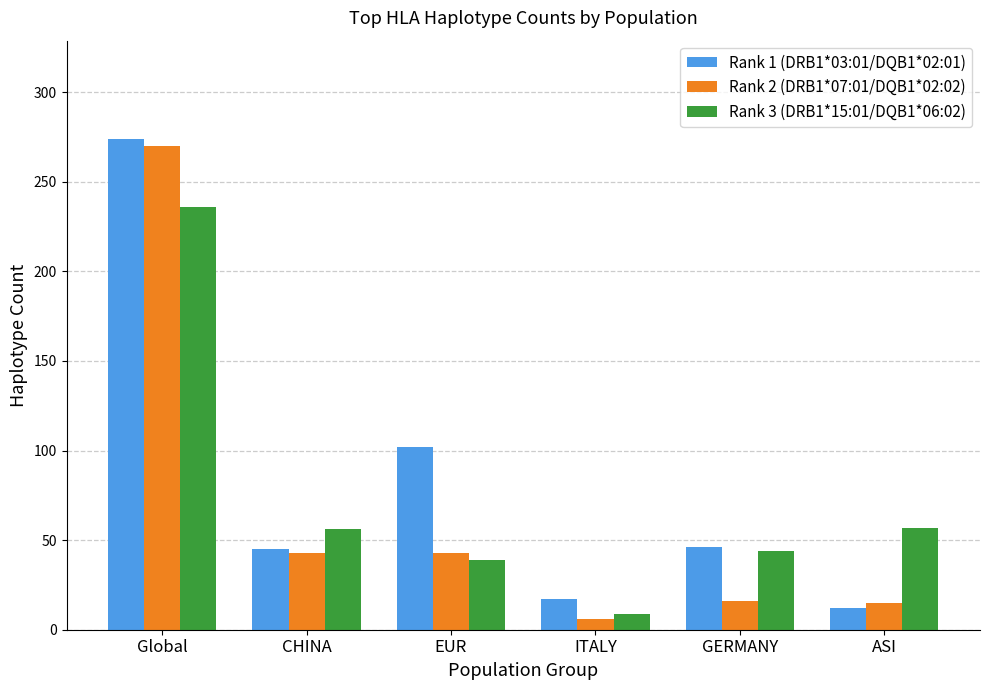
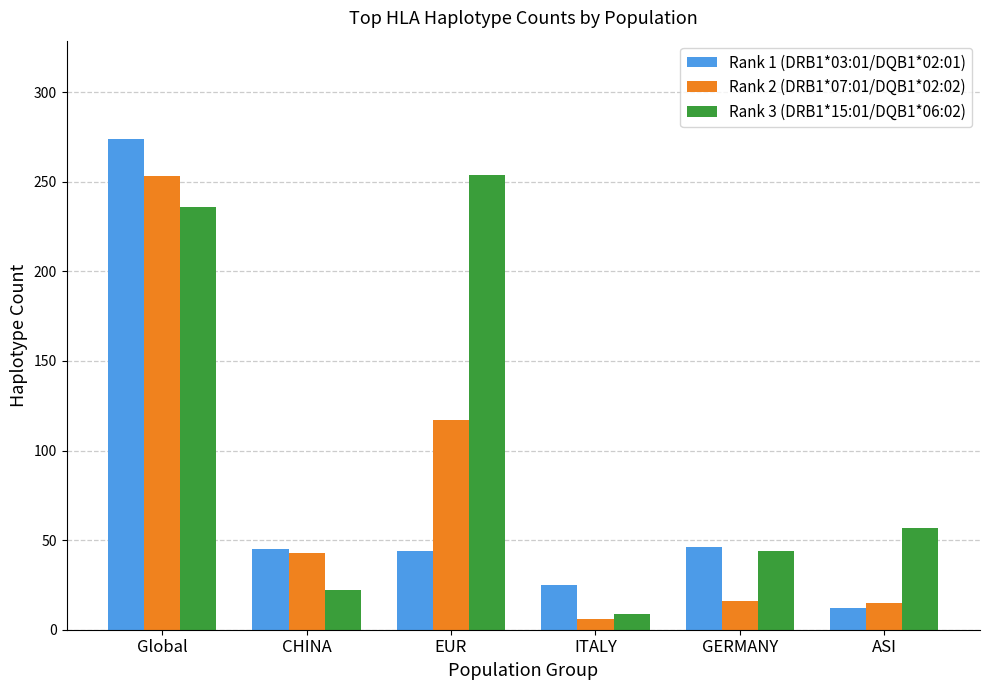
Rank 2 (DRB1*07:01/DQB1*02:02), Global: 270 -> 253
Rank 3 (DRB1*15:01/DQB1*06:02), CHINA: 56 -> 22
Rank 1 (DRB1*03:01/DQB1*02:01), EUR: 102 -> 44
Rank 2 (DRB1*07:01/DQB1*02:02), EUR: 43 -> 117
Rank 3 (DRB1*15:01/DQB1*06:02), EUR: 39 -> 254
Rank 1 (DRB1*03:01/DQB1*02:01), ITALY: 17 -> 25
